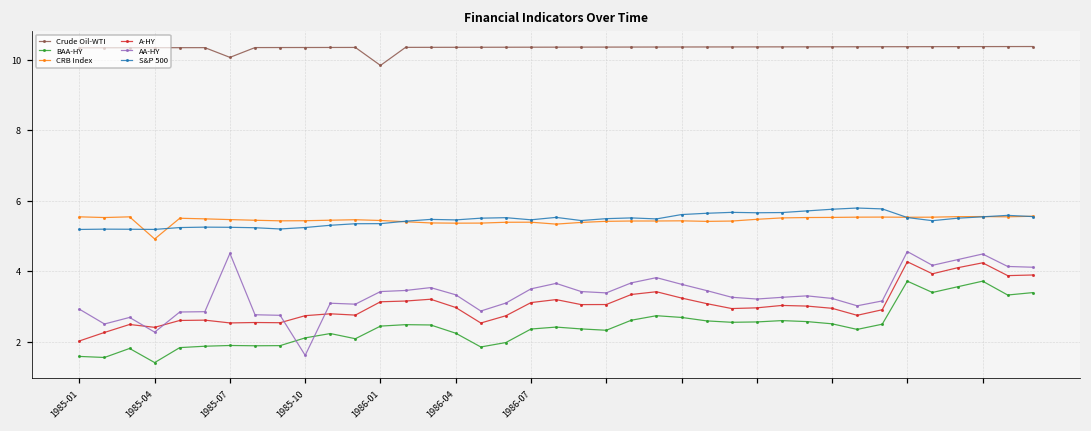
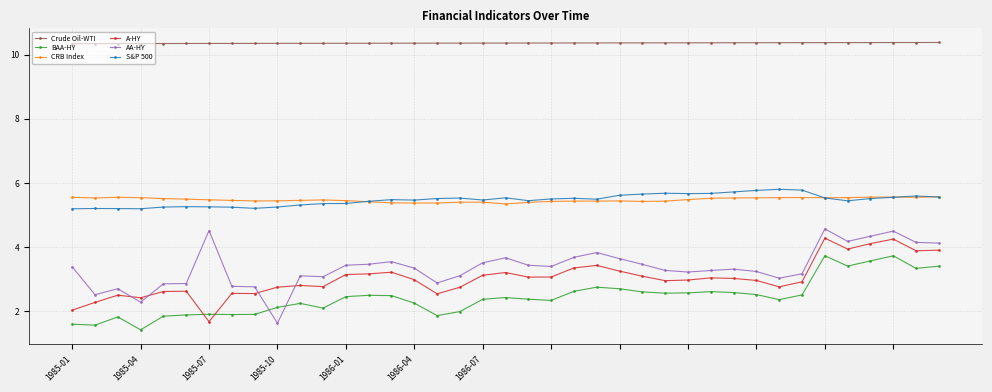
AA-HY, 1985-01: 2.9 -> 3.4
CRB Index, 1985-04: 4.9 -> 5.5
Crude Oil-WTI, 1985-07: 10.1 -> 10.3
A-HY, 1985-07: 2.5 -> 1.7
Crude Oil-WTI, 1986-01: 9.8 -> 10.4
